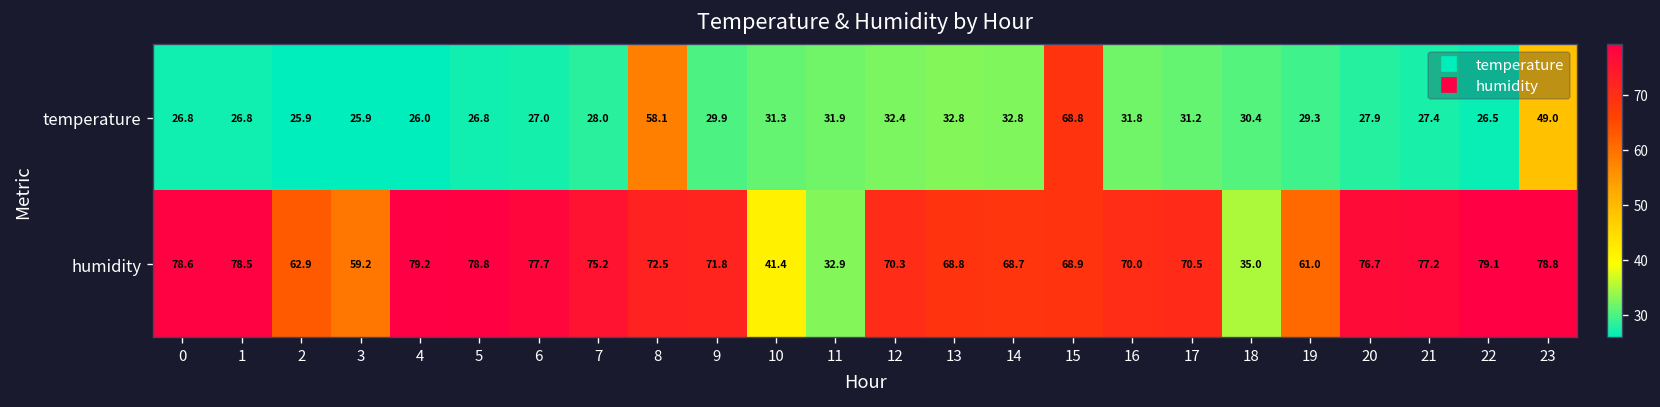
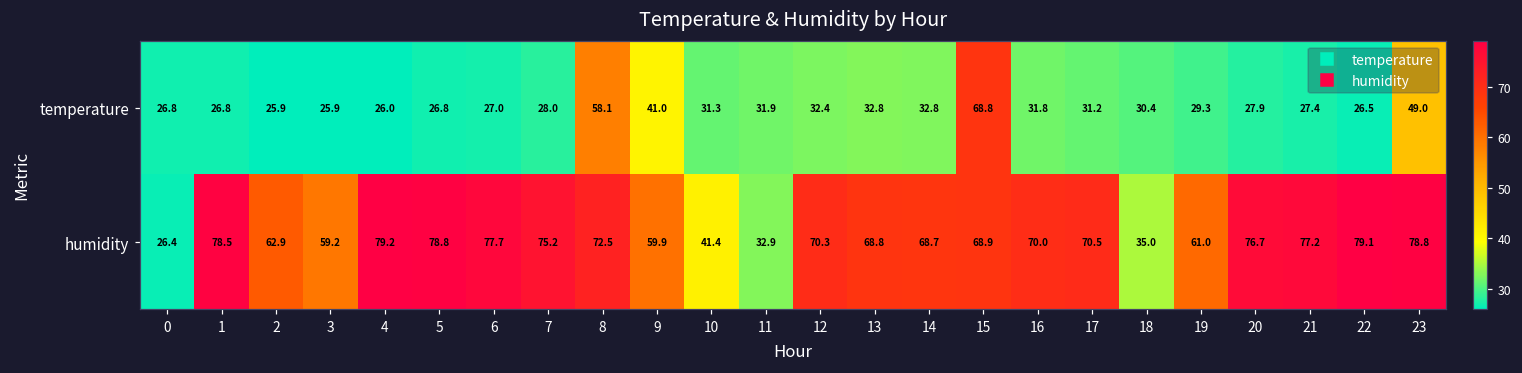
temperature, 9: 29.9 -> 41.0
humidity, 0: 78.6 -> 26.4
humidity, 9: 71.8 -> 59.9
